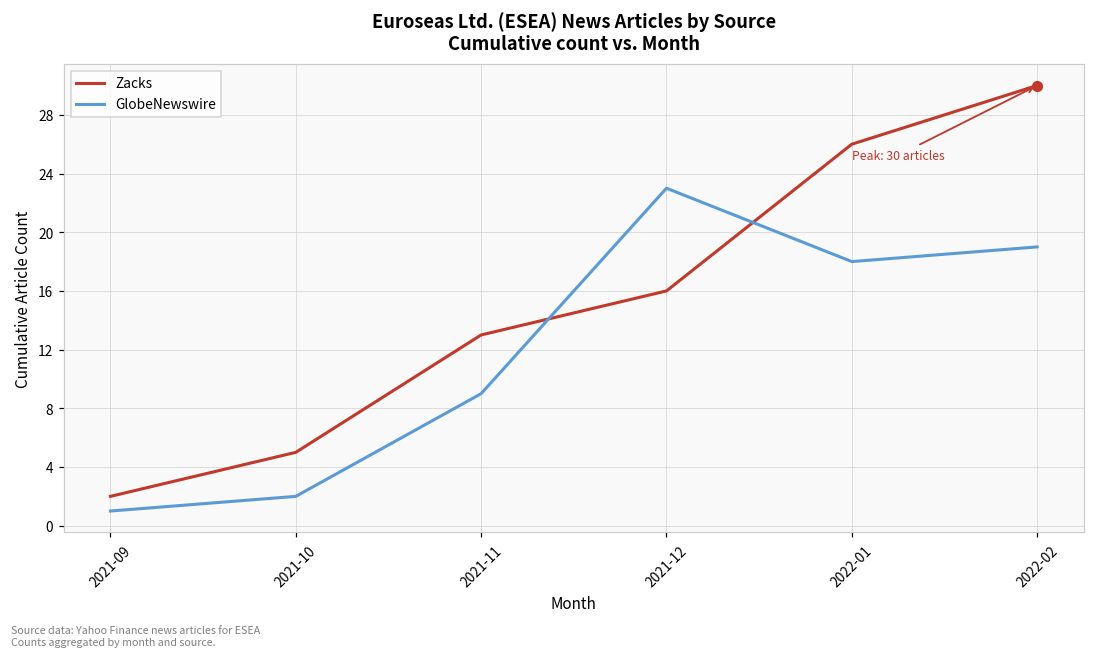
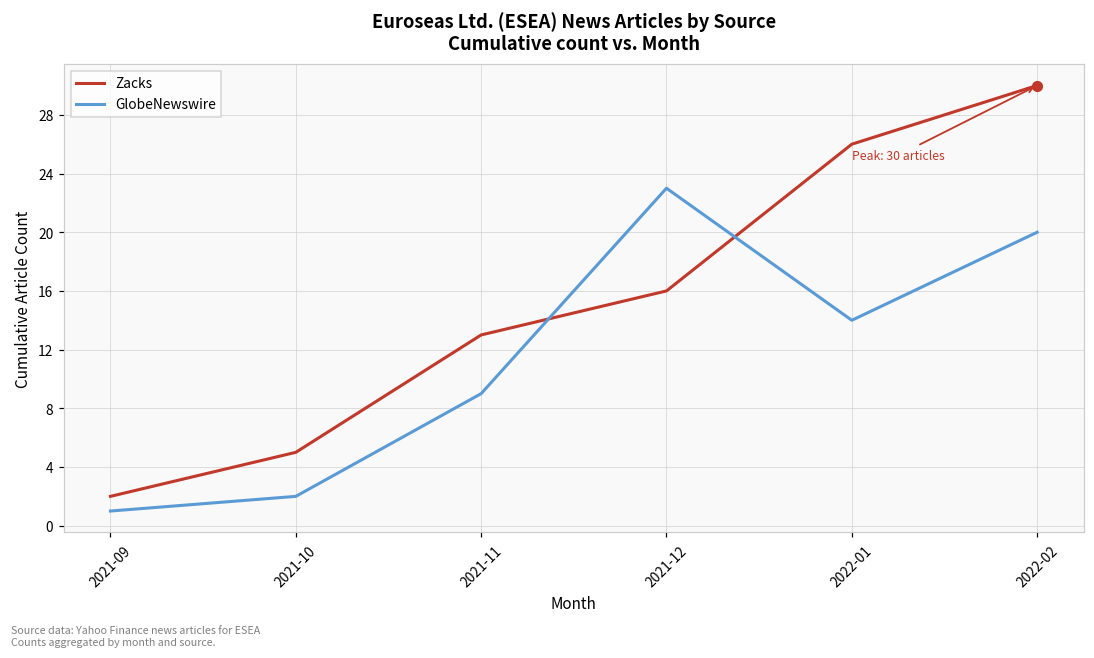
GlobeNewswire, 2022-01: 18 -> 14
GlobeNewswire, 2022-02: 19 -> 20
